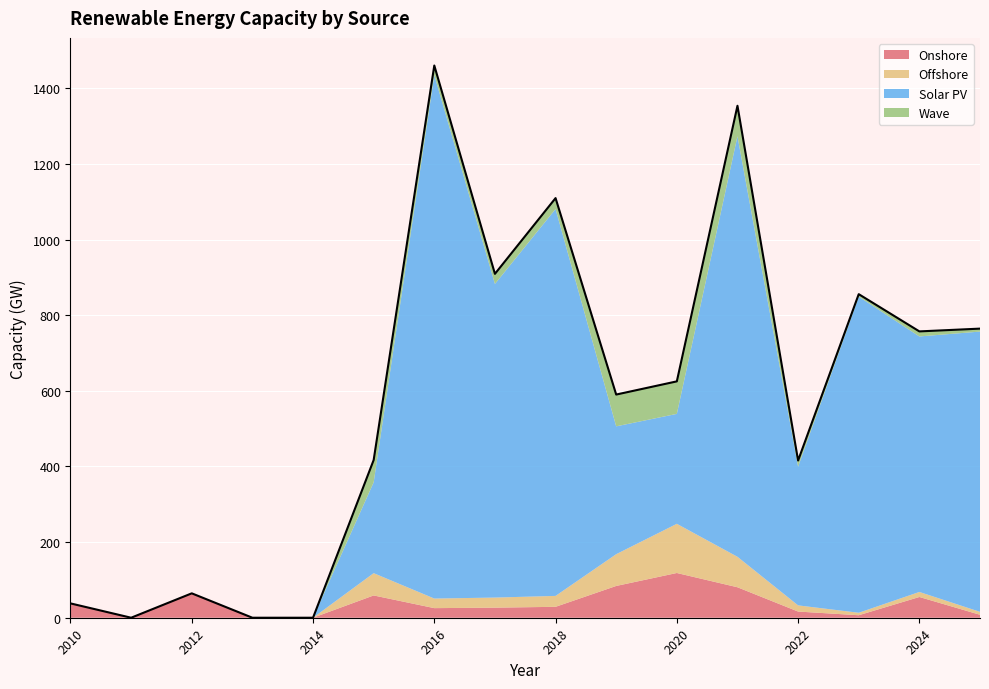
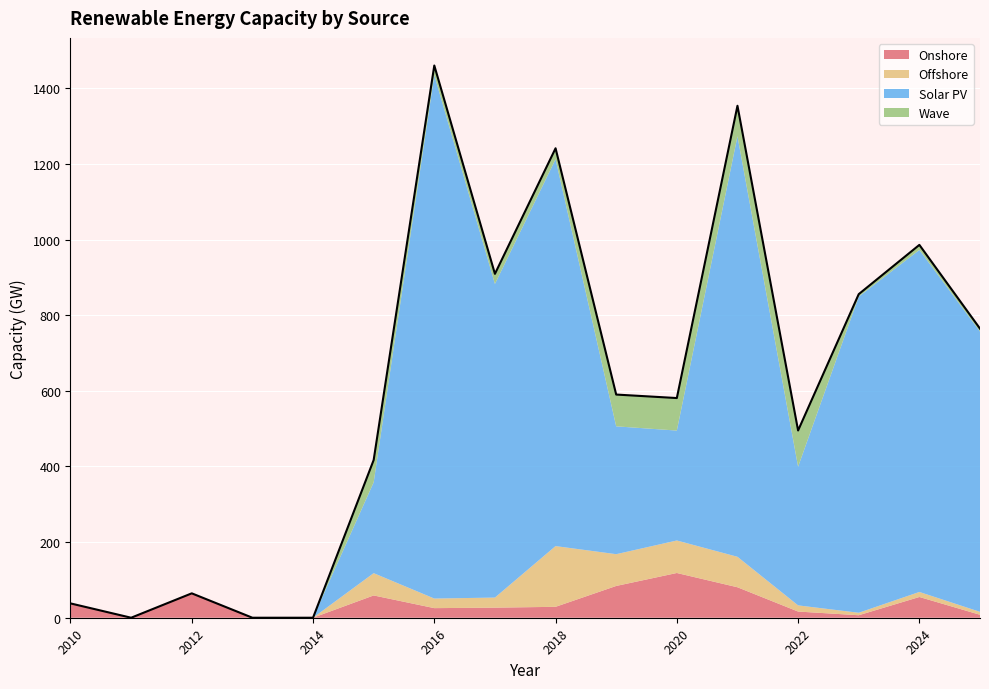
Offshore, 2018: 30 -> 160
Offshore, 2020: 130 -> 90
Wave, 2022: 20 -> 100
Solar PV, 2024: 680 -> 900
